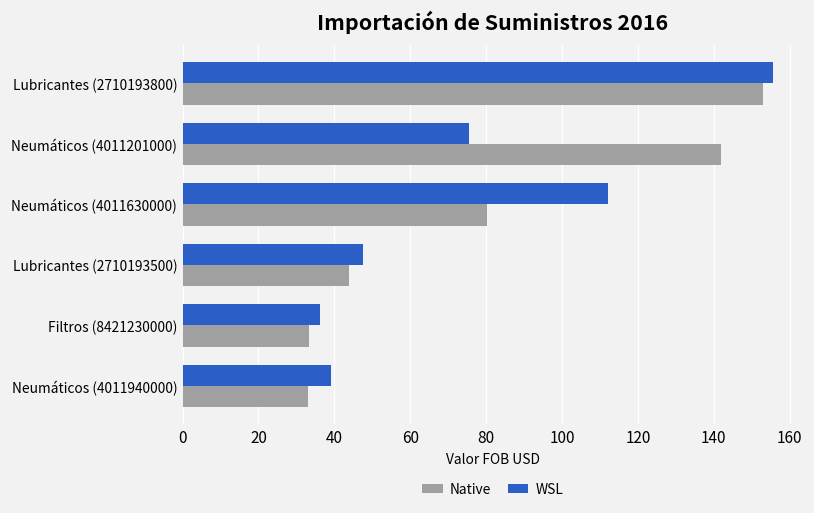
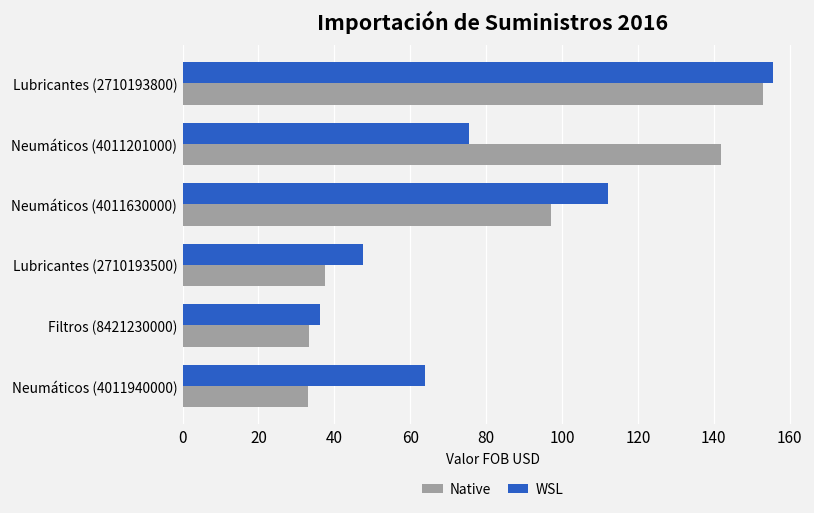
Native, Neumáticos (4011630000): 80 -> 97
Native, Lubricantes (2710193500): 44 -> 38
WSL, Neumáticos (4011940000): 39 -> 64
